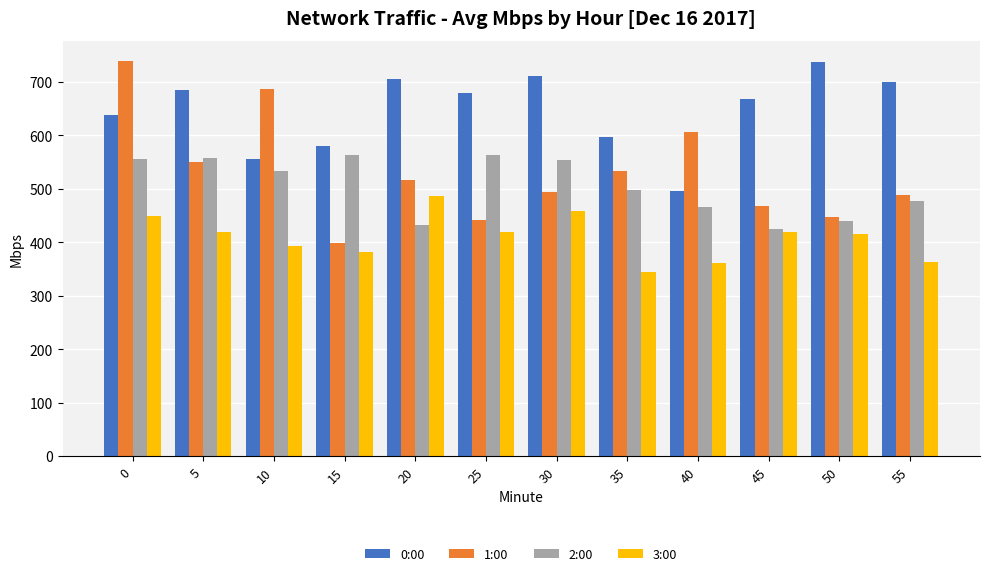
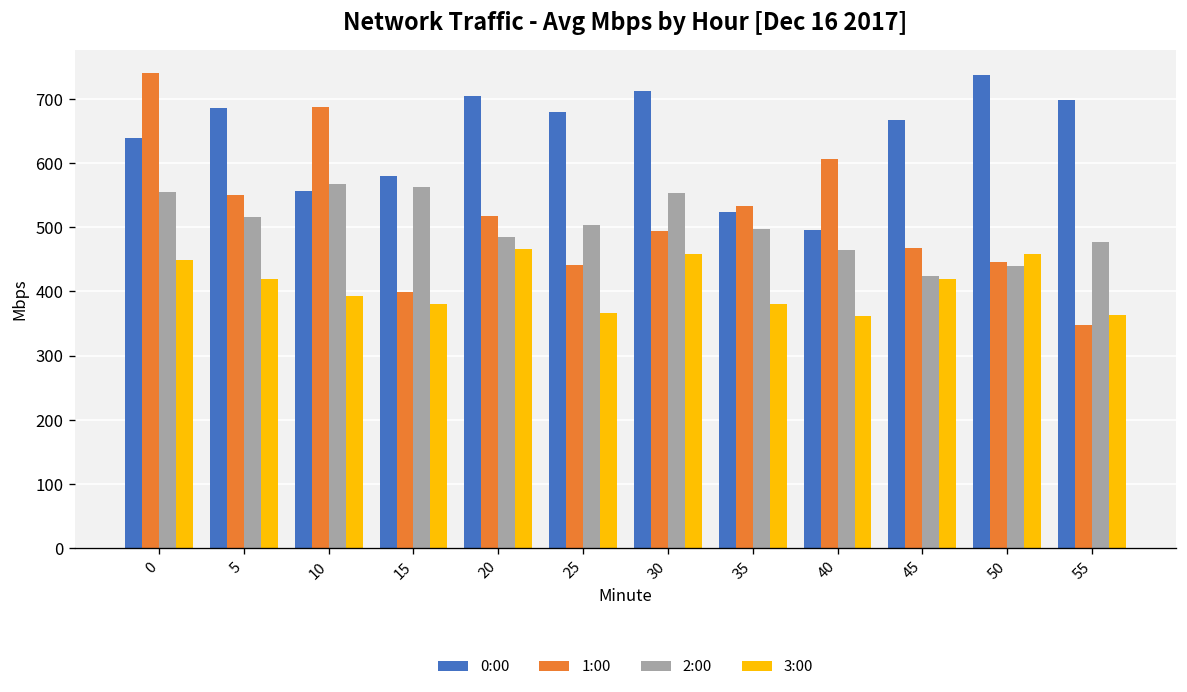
2:00, 5: 560 -> 520
2:00, 10: 530 -> 570
2:00, 20: 430 -> 480
3:00, 20: 490 -> 470
2:00, 25: 560 -> 500
3:00, 25: 420 -> 370
0:00, 35: 600 -> 520
3:00, 35: 340 -> 380
3:00, 50: 420 -> 460
1:00, 55: 490 -> 350
